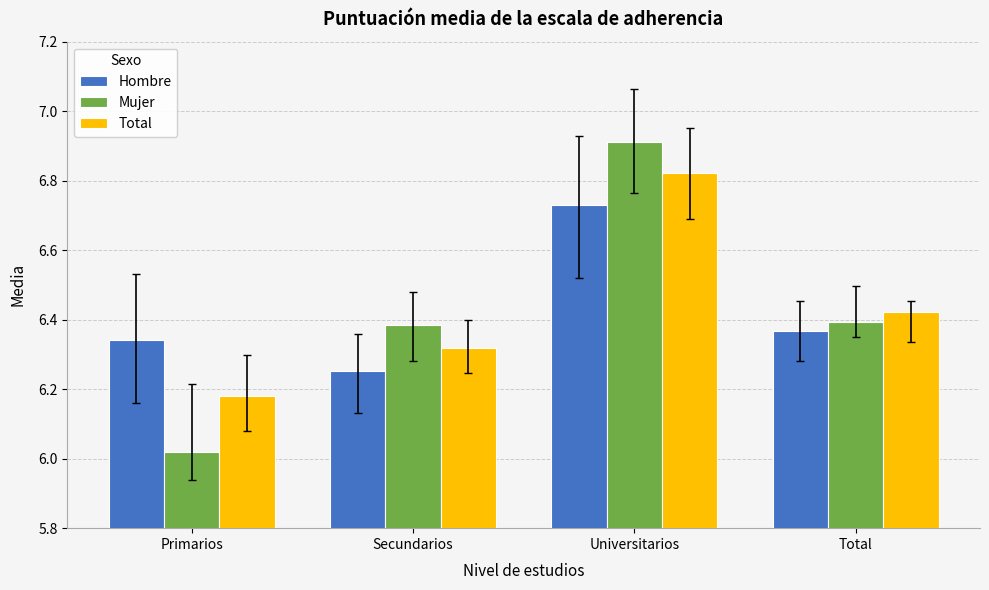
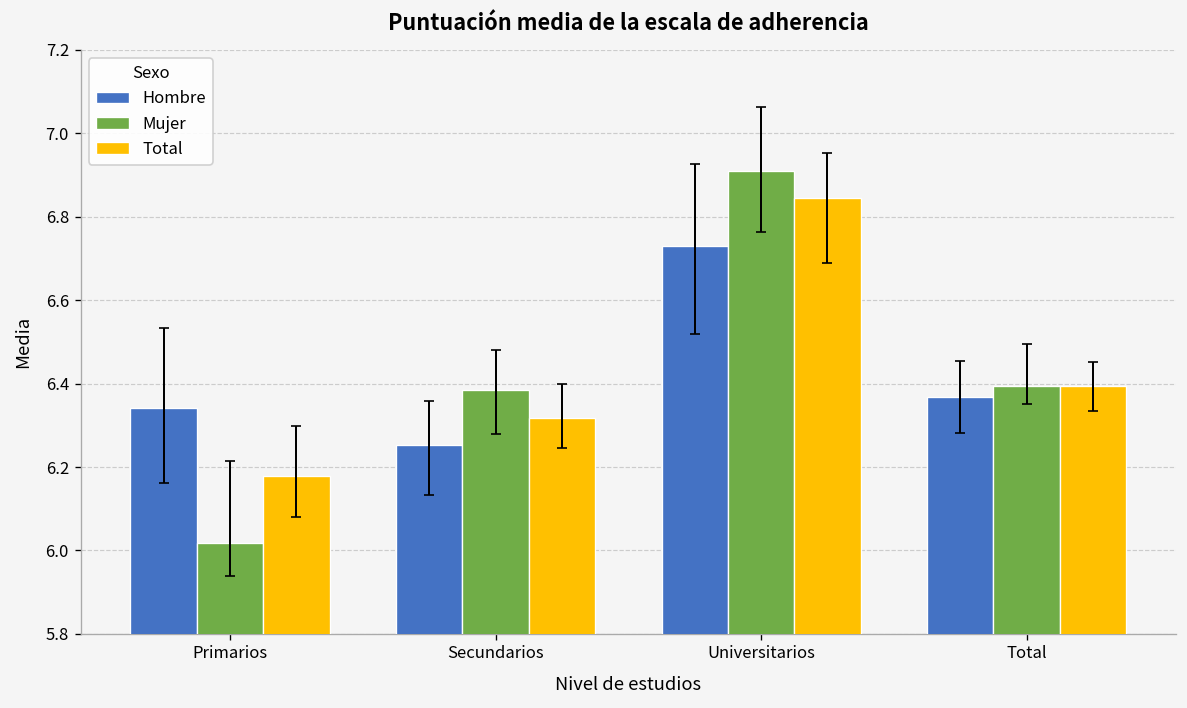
Total, Universitarios: 6.82 -> 6.85
Total, Total: 6.42 -> 6.40
